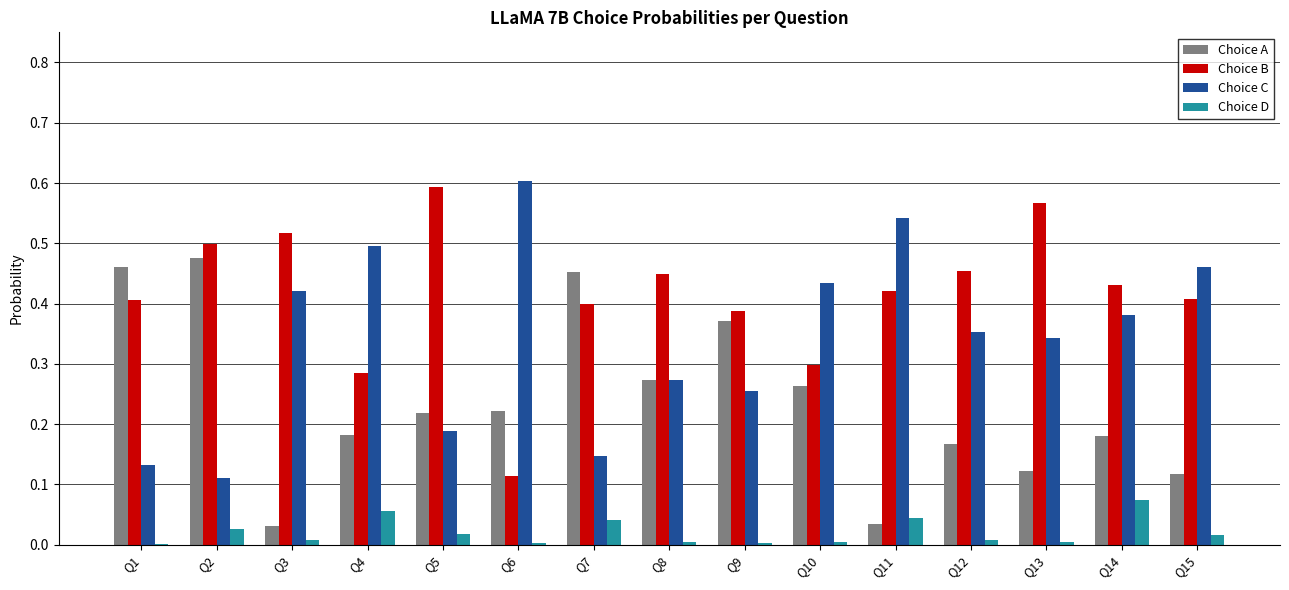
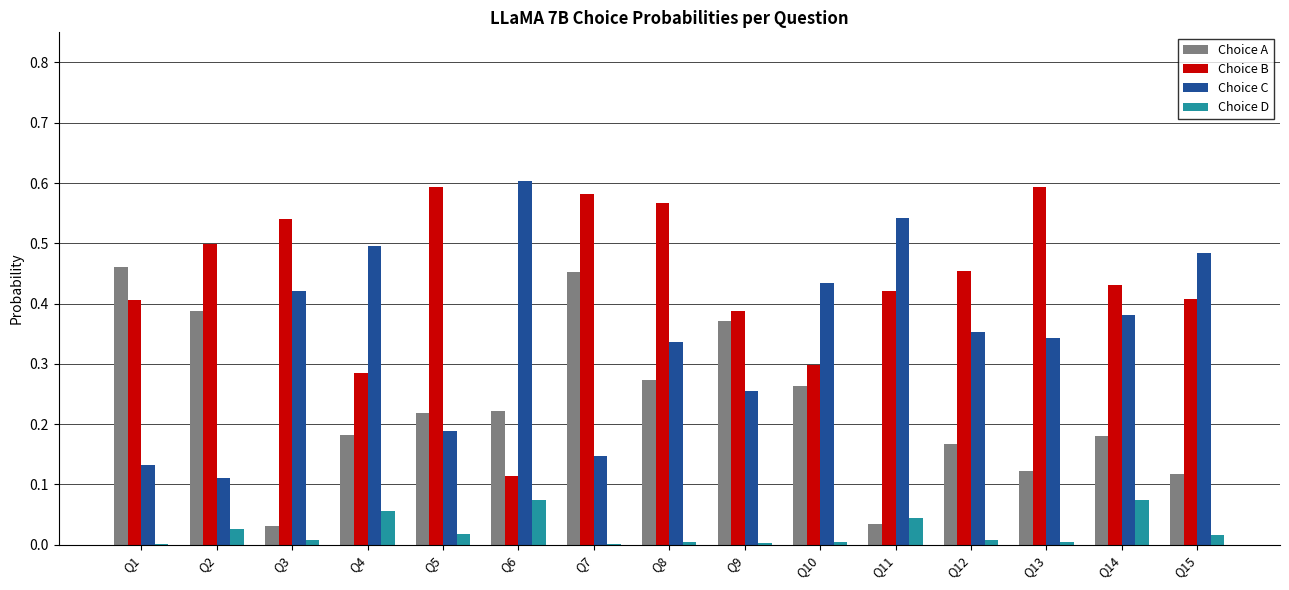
Choice A, Q2: 0.48 -> 0.39
Choice B, Q3: 0.52 -> 0.54
Choice D, Q6: 0.00 -> 0.07
Choice B, Q7: 0.40 -> 0.58
Choice D, Q7: 0.04 -> 0.00
Choice B, Q8: 0.45 -> 0.57
Choice C, Q8: 0.27 -> 0.34
Choice B, Q13: 0.57 -> 0.59
Choice C, Q15: 0.46 -> 0.48
